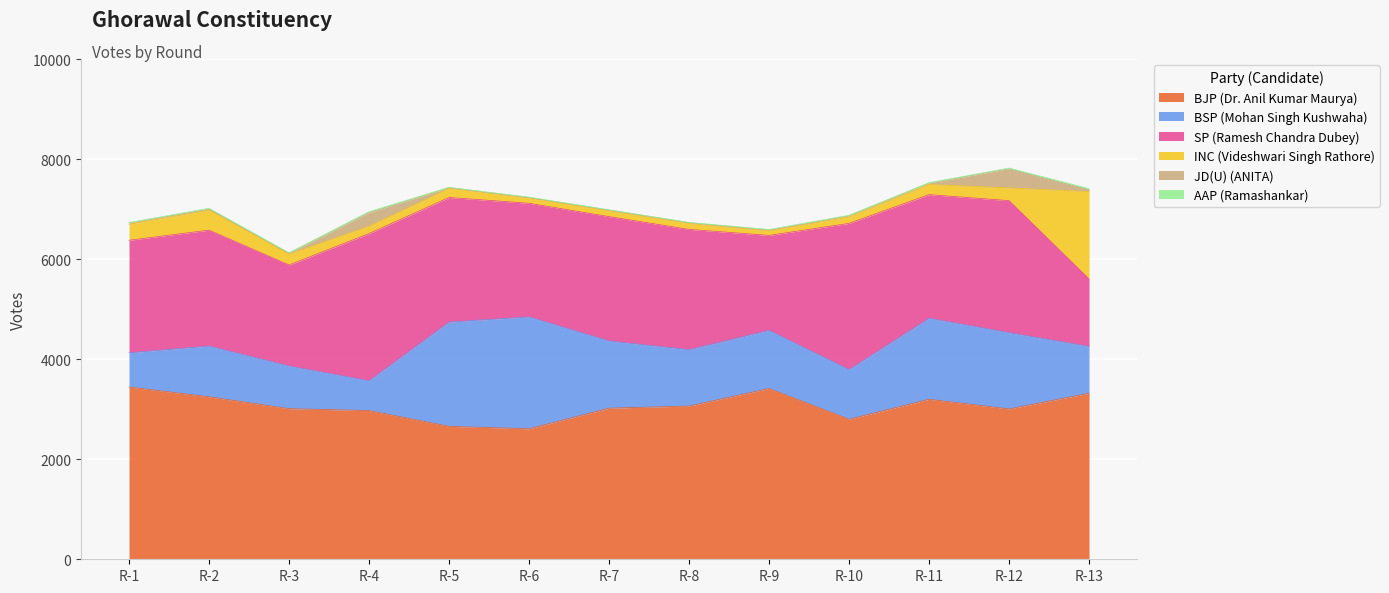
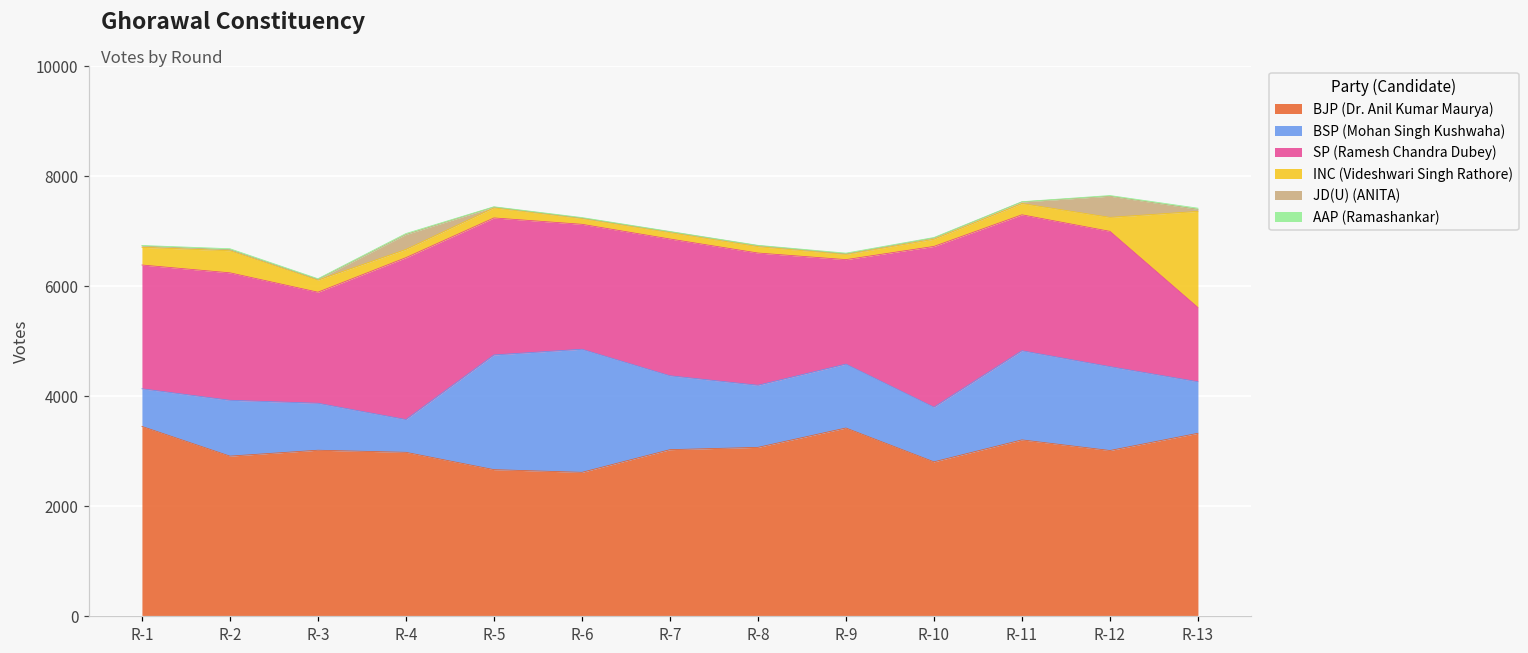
BJP (Dr. Anil Kumar Maurya), R-2: 3300 -> 2900
SP (Ramesh Chandra Dubey), R-12: 2600 -> 2500
